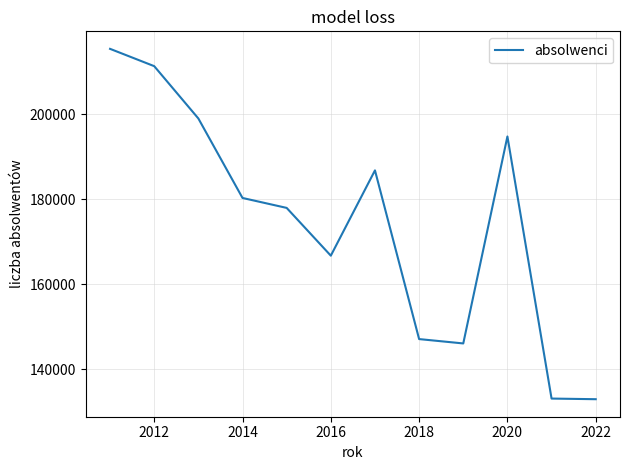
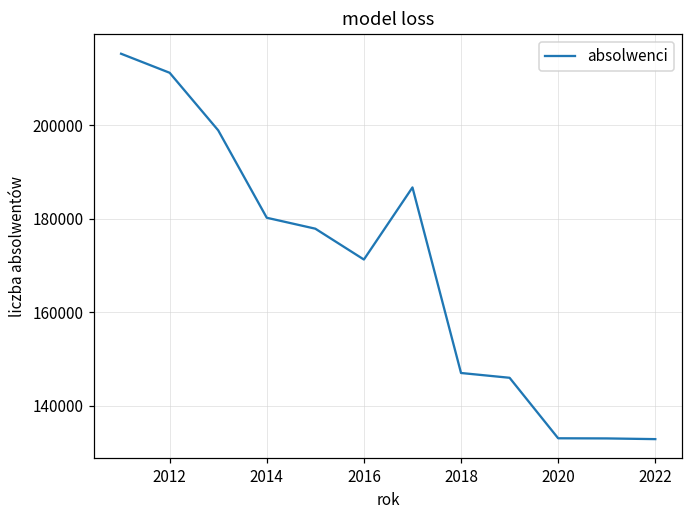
2016: 167000 -> 171000
2020: 195000 -> 133000
